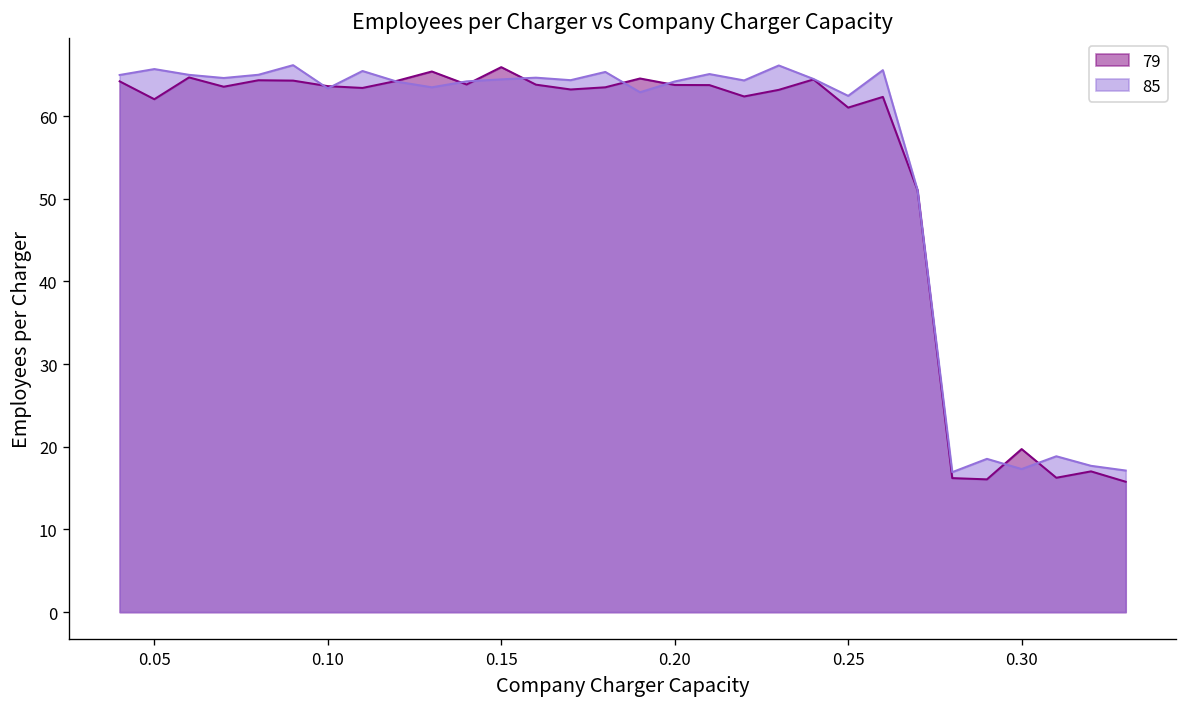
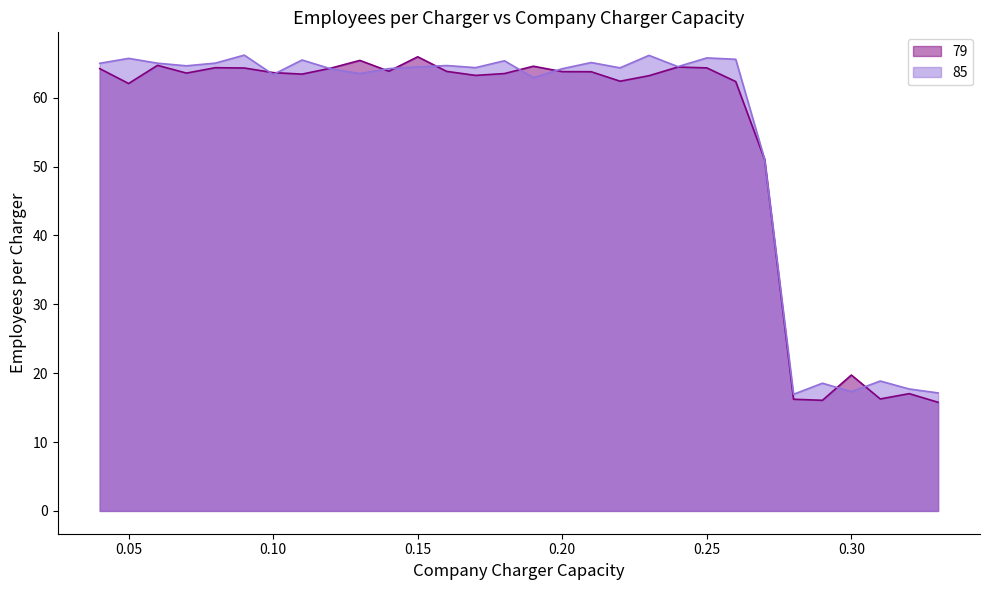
79, 0.25: 61 -> 64
85, 0.25: 62 -> 66
